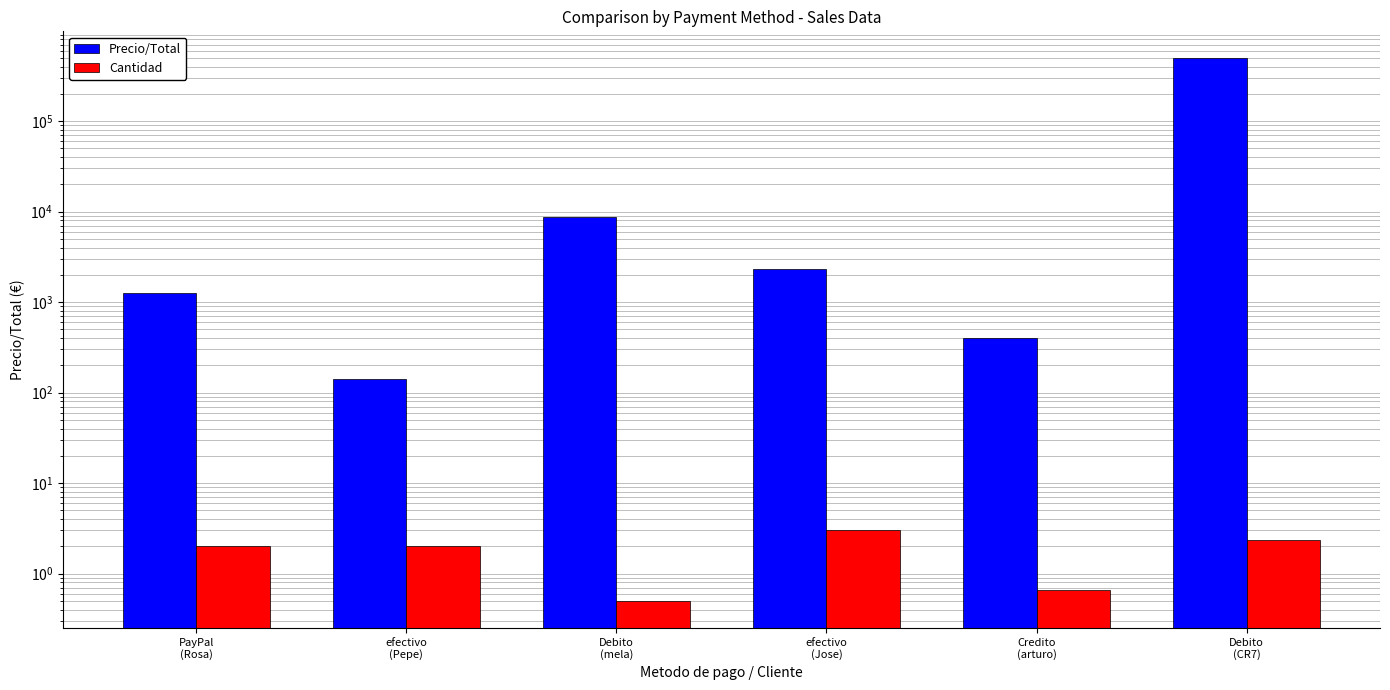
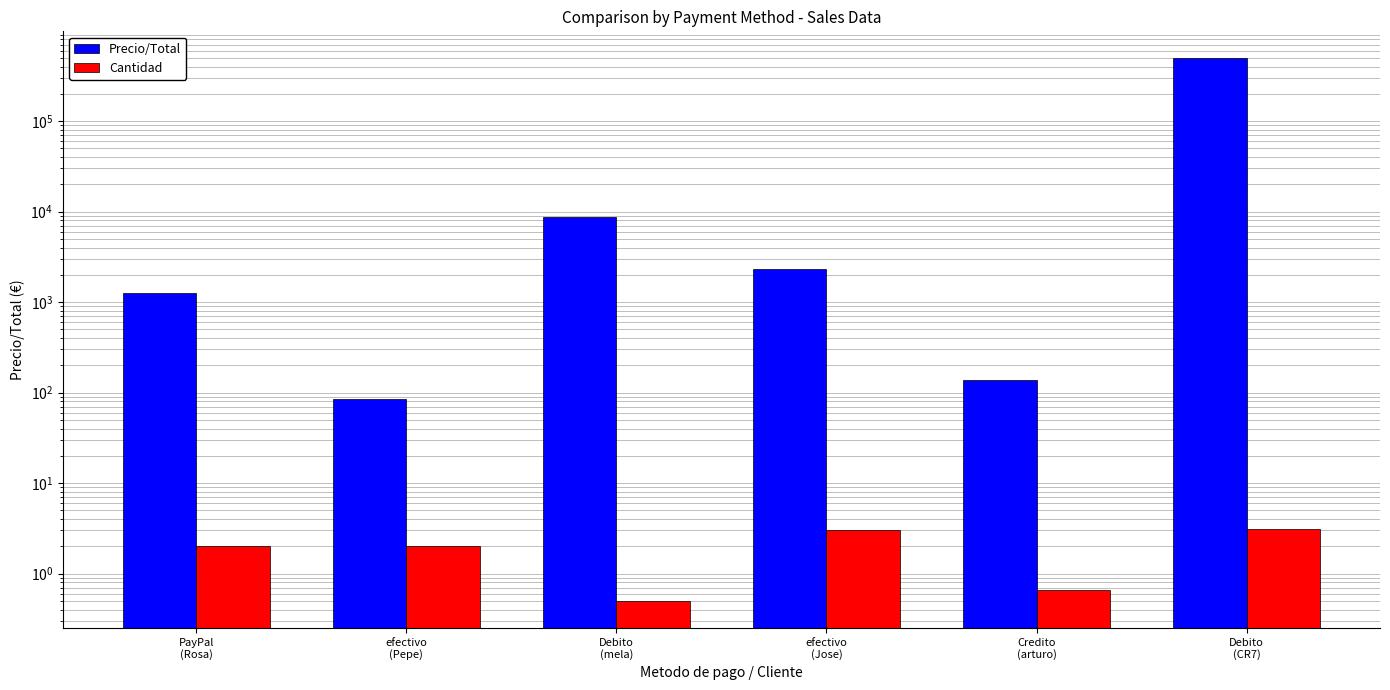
Precio/Total, efectivo (Pepe): 140 -> 90
Precio/Total, Credito (arturo): 400 -> 140
Cantidad, Debito (CR7): 2.4 -> 3.1
